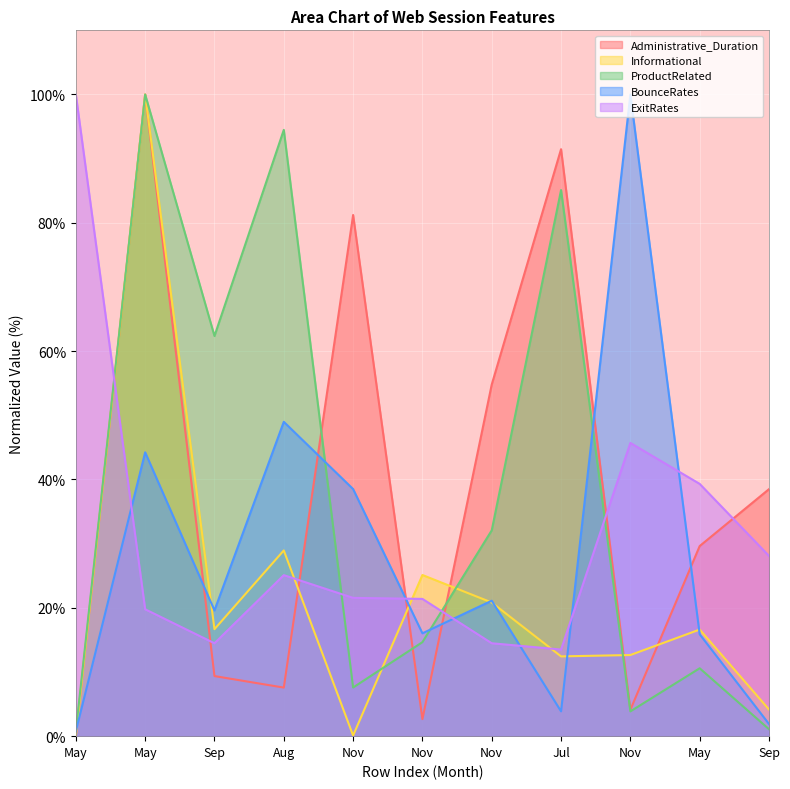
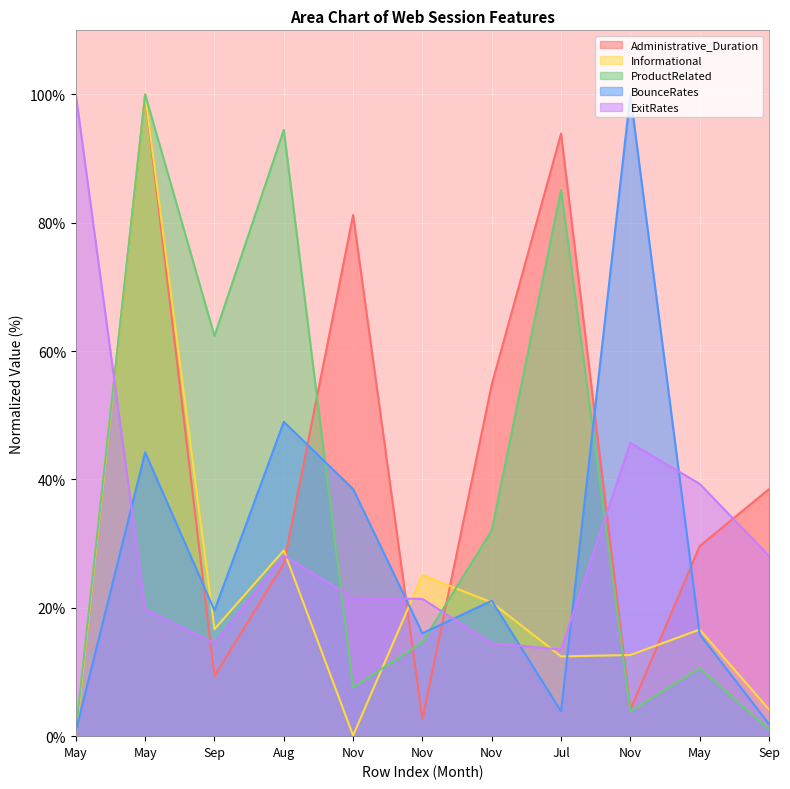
Administrative_Duration, Aug: 8% -> 27%
ExitRates, Aug: 25% -> 28%
Administrative_Duration, Jul: 91% -> 94%
